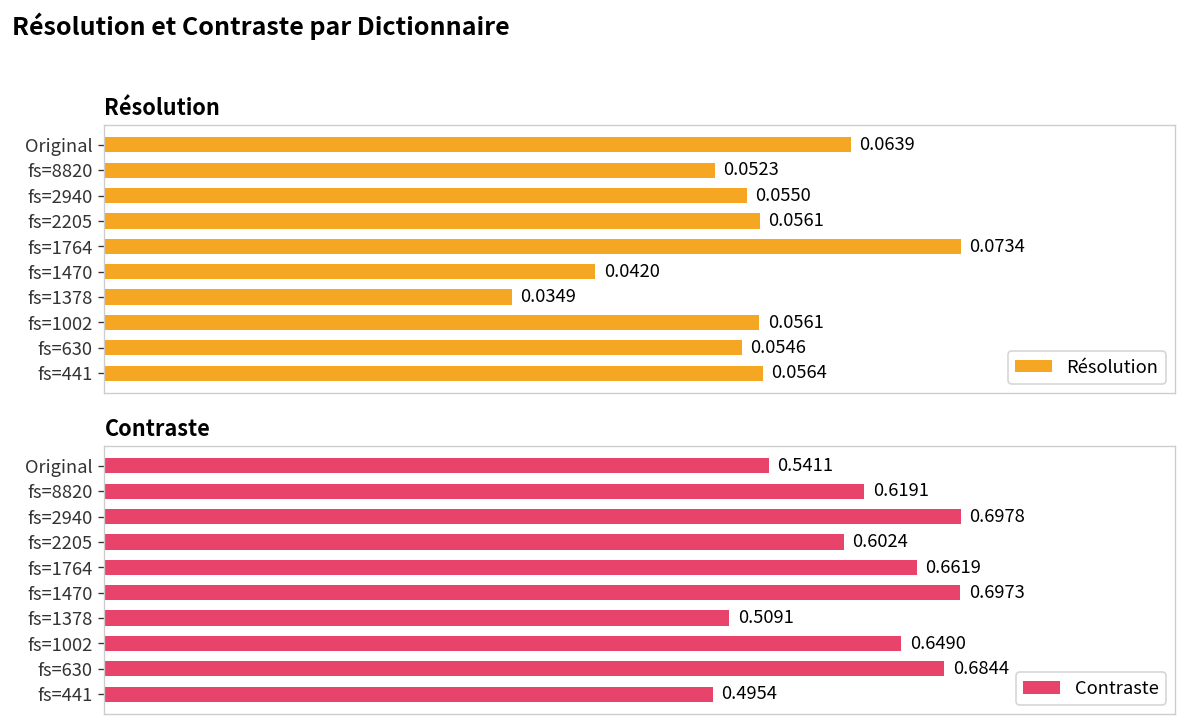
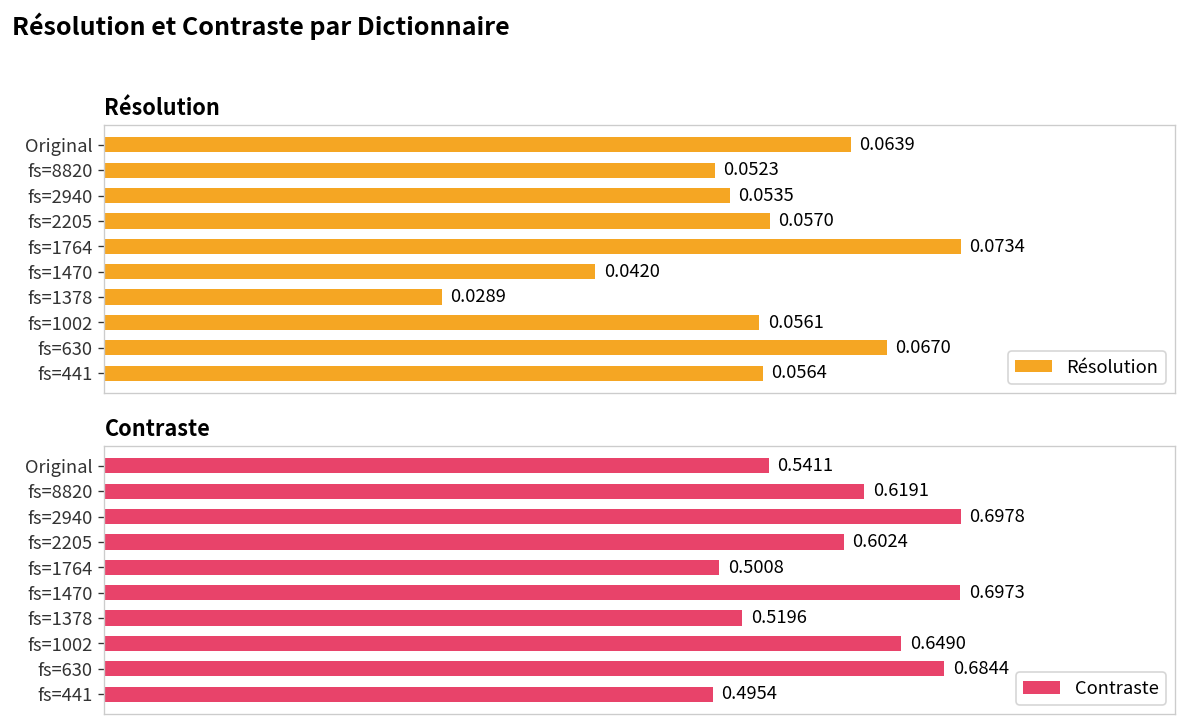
Résolution, fs=2940: 0.0550 -> 0.0535
Résolution, fs=2205: 0.0561 -> 0.0570
Résolution, fs=1378: 0.0349 -> 0.0289
Résolution, fs=630: 0.0546 -> 0.0670
Contraste, fs=1764: 0.6619 -> 0.5008
Contraste, fs=1378: 0.5091 -> 0.5196
